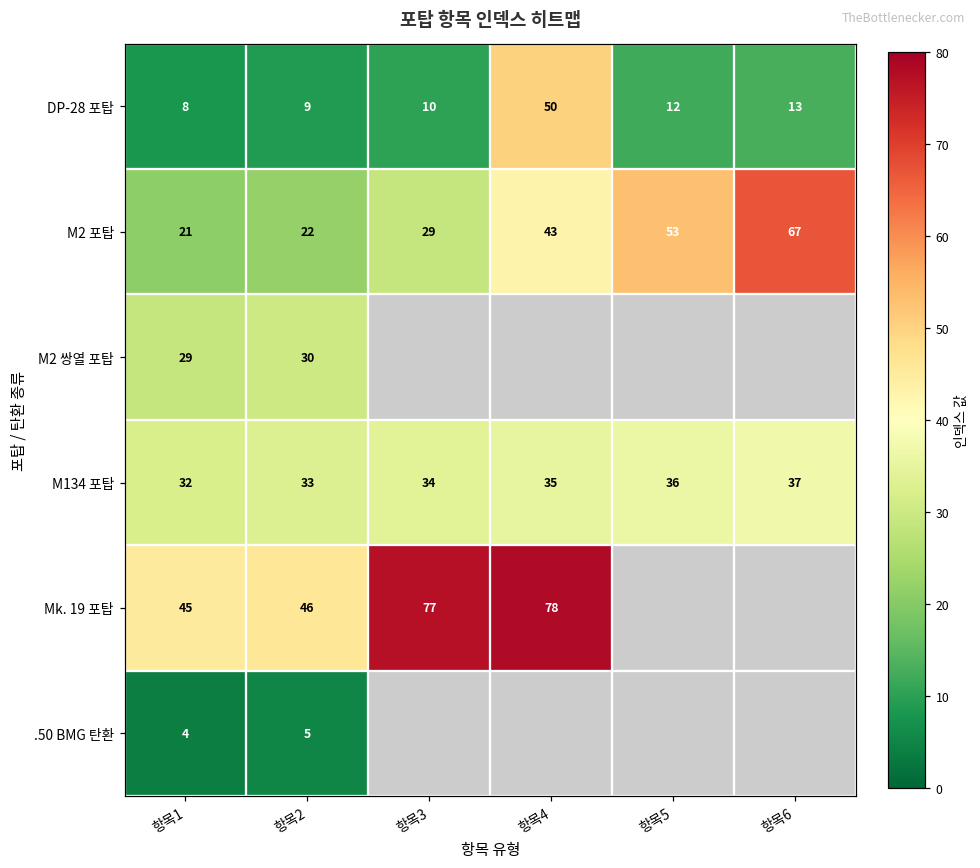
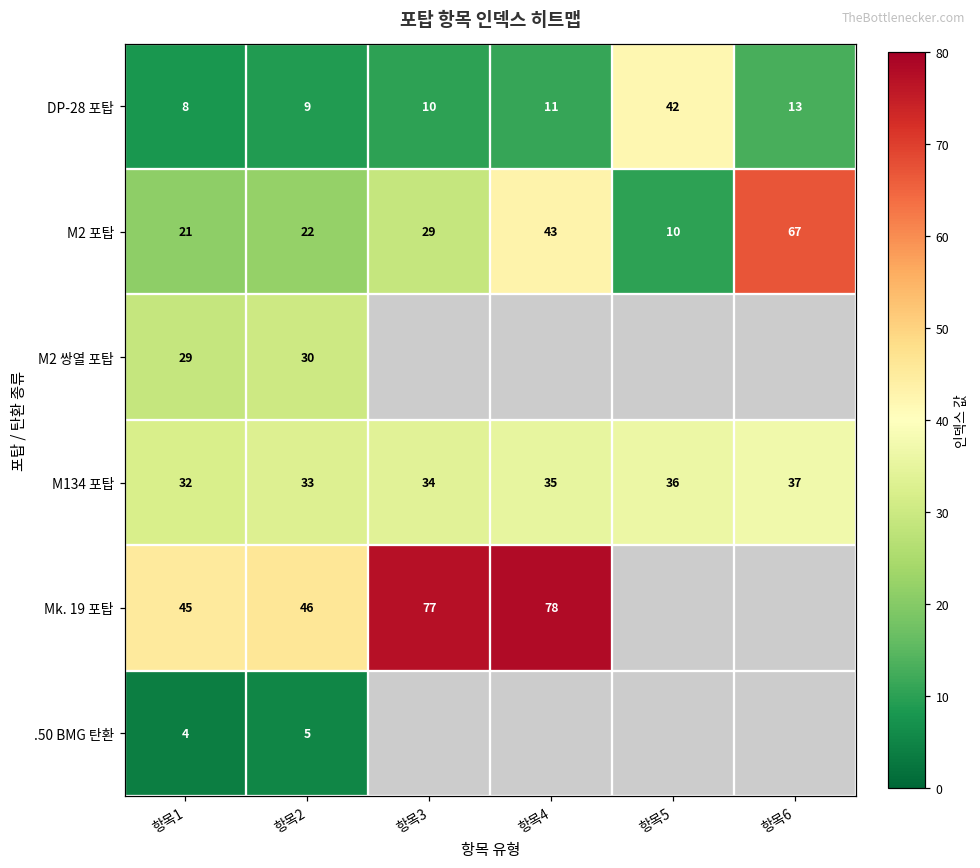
DP-28 포탑, 항목4: 50 -> 11
DP-28 포탑, 항목5: 12 -> 42
M2 포탑, 항목5: 53 -> 10
